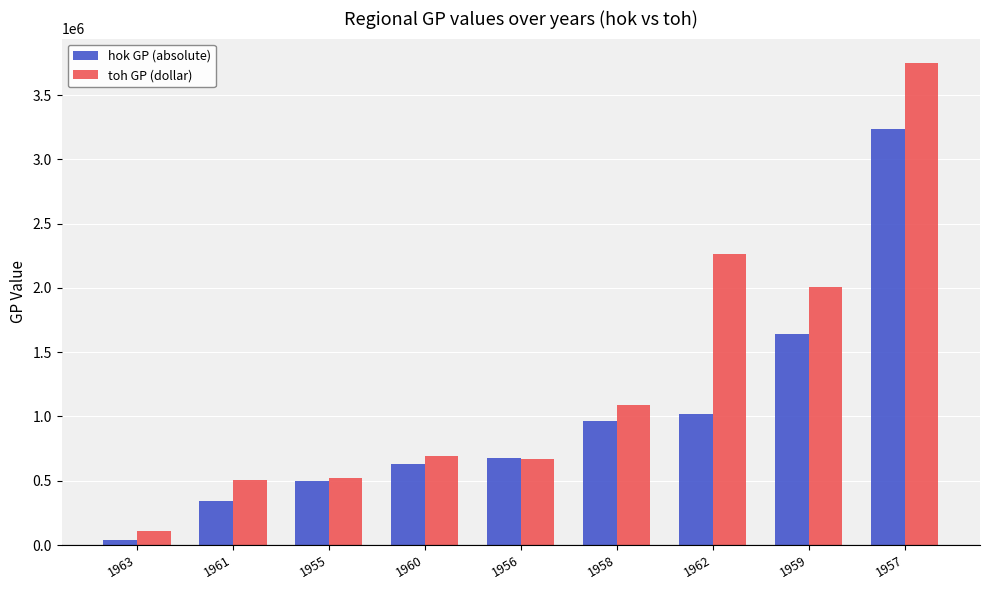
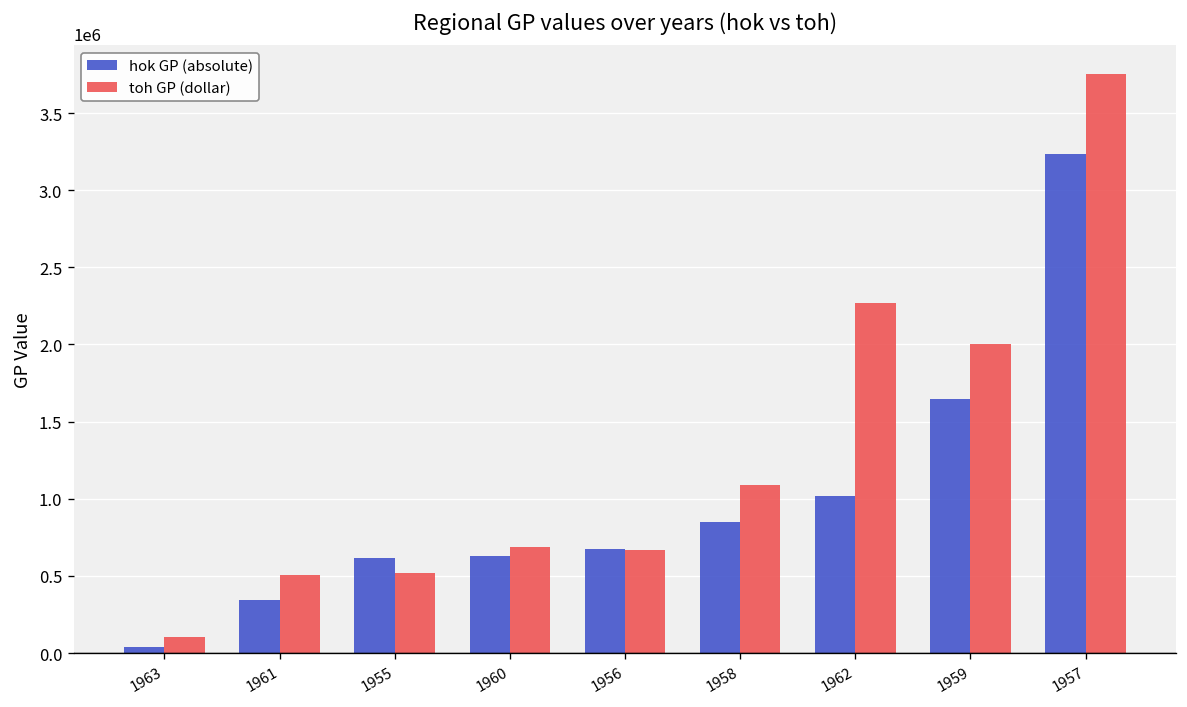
hok GP (absolute), 1955: 500000 -> 610000
hok GP (absolute), 1958: 960000 -> 850000
